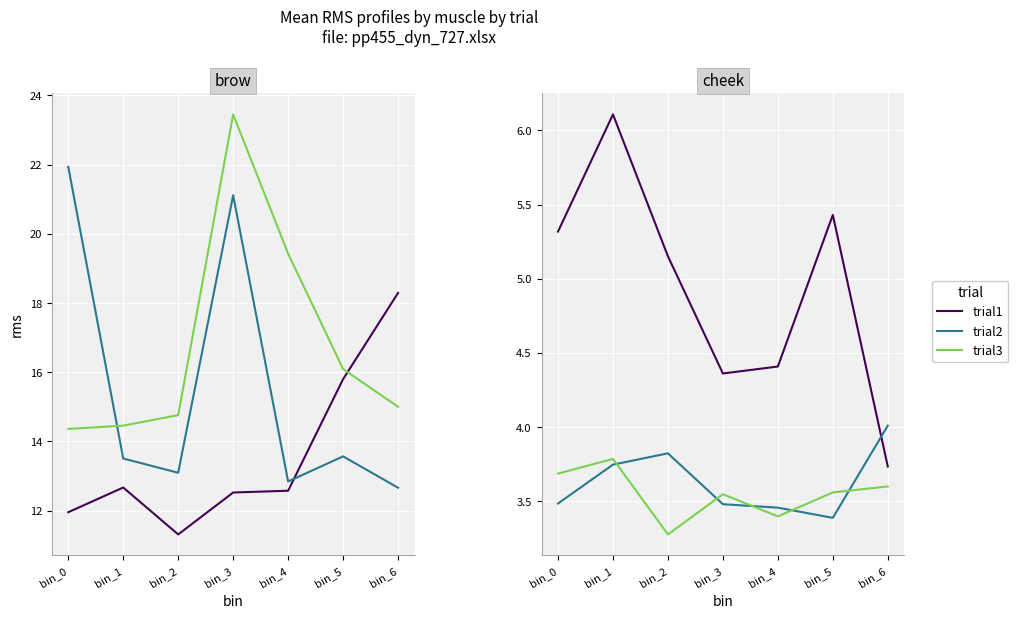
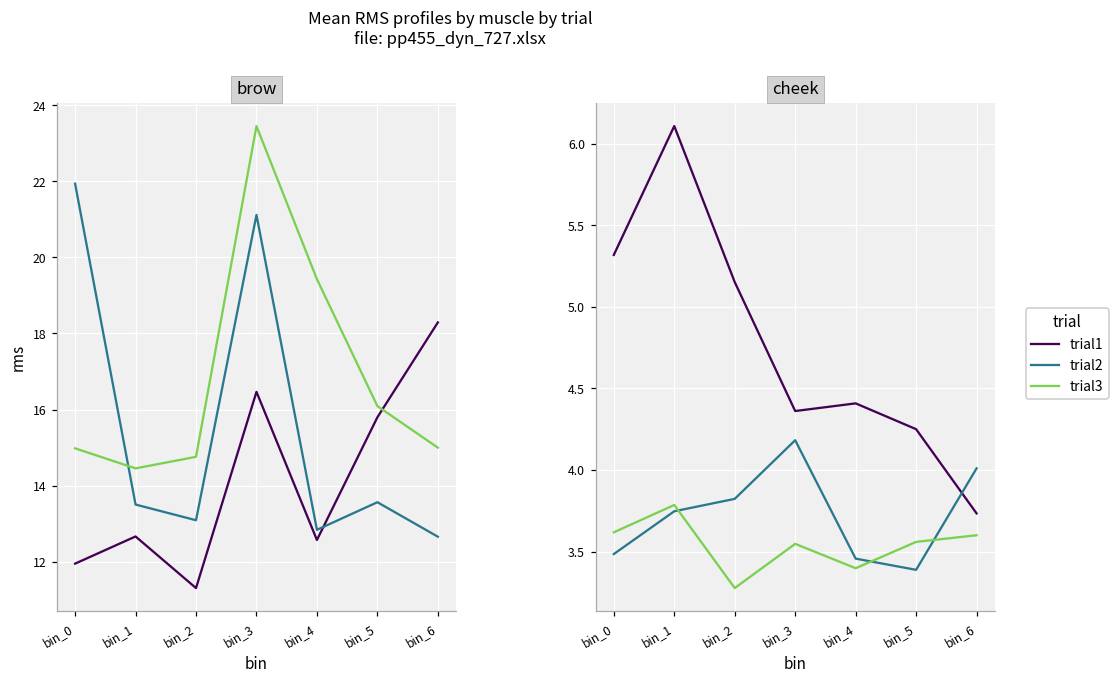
brow, trial3, bin_0: 14.4 -> 15.0
brow, trial1, bin_3: 12.5 -> 16.5
cheek, trial3, bin_0: 3.69 -> 3.62
cheek, trial2, bin_3: 3.48 -> 4.18
cheek, trial1, bin_5: 5.43 -> 4.25
